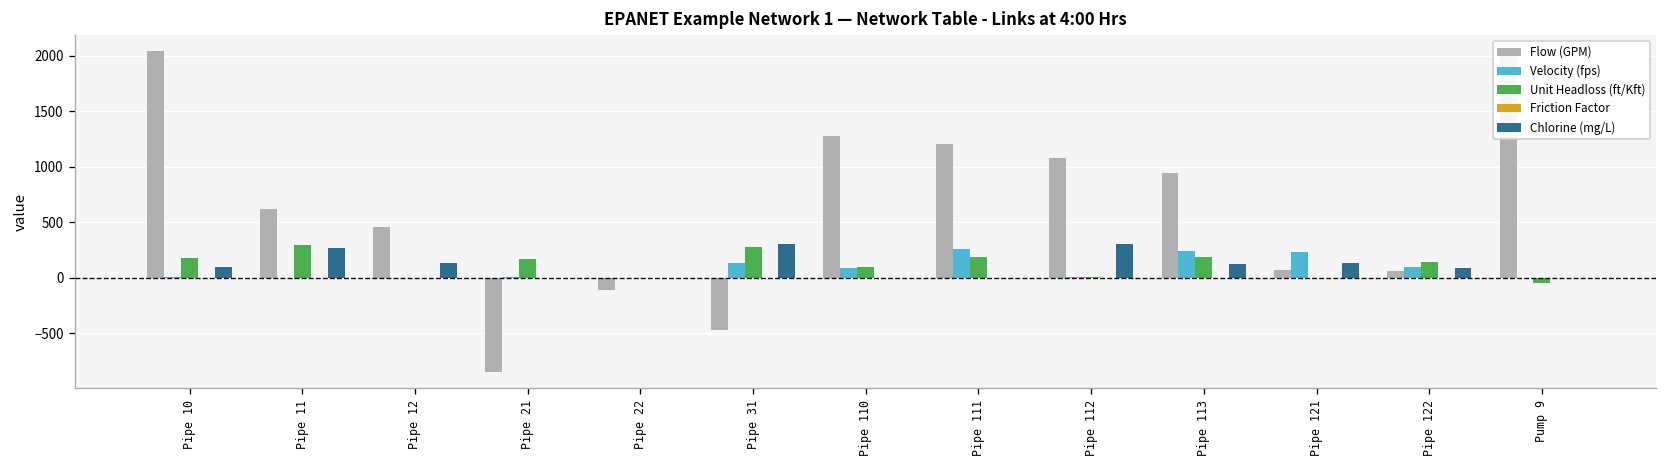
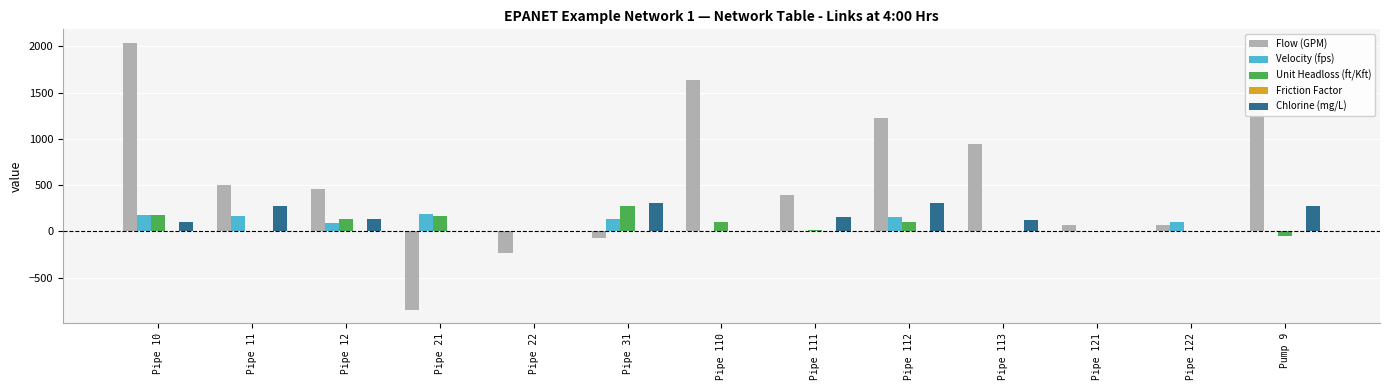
Velocity (fps), Pipe 10: 0 -> 200
Flow (GPM), Pipe 11: 600 -> 500
Velocity (fps), Pipe 11: 0 -> 200
Unit Headloss (ft/Kft), Pipe 11: 300 -> 0
Velocity (fps), Pipe 12: 0 -> 100
Unit Headloss (ft/Kft), Pipe 12: 0 -> 100
Velocity (fps), Pipe 21: 0 -> 200
Flow (GPM), Pipe 22: -100 -> -200
Flow (GPM), Pipe 31: -500 -> -100
Flow (GPM), Pipe 110: 1300 -> 1600
Velocity (fps), Pipe 110: 100 -> 0
Flow (GPM), Pipe 111: 1200 -> 400
Velocity (fps), Pipe 111: 300 -> 0
Unit Headloss (ft/Kft), Pipe 111: 200 -> 0
Chlorine (mg/L), Pipe 111: 0 -> 200
Flow (GPM), Pipe 112: 1100 -> 1200
Velocity (fps), Pipe 112: 0 -> 200
Unit Headloss (ft/Kft), Pipe 112: 0 -> 100
Velocity (fps), Pipe 113: 200 -> 0
Unit Headloss (ft/Kft), Pipe 113: 200 -> 0
Velocity (fps), Pipe 121: 200 -> 0
Chlorine (mg/L), Pipe 121: 100 -> 0
Unit Headloss (ft/Kft), Pipe 122: 100 -> 0
Chlorine (mg/L), Pipe 122: 100 -> 0
Chlorine (mg/L), Pump 9: 0 -> 300
